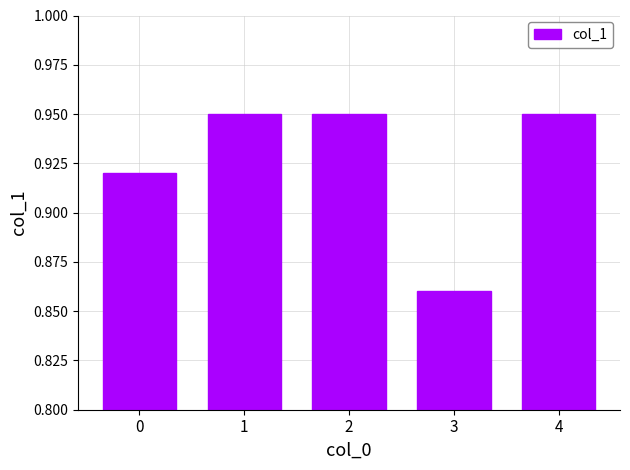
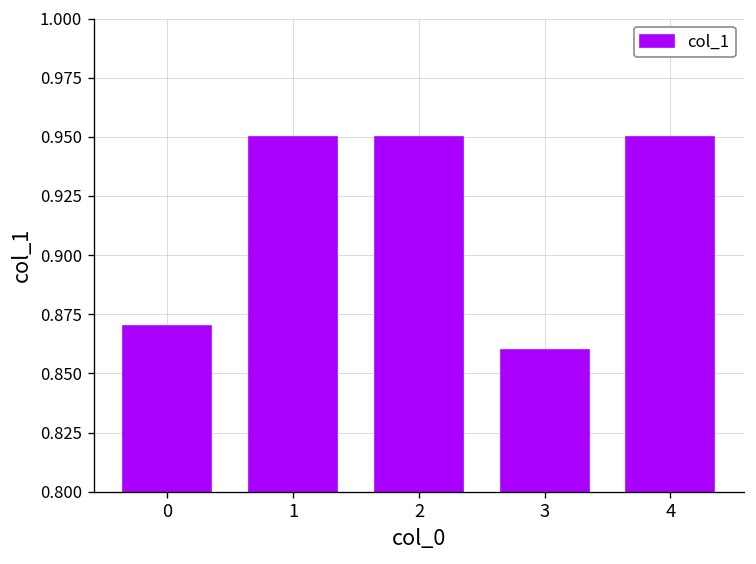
0: 0.92 -> 0.87
